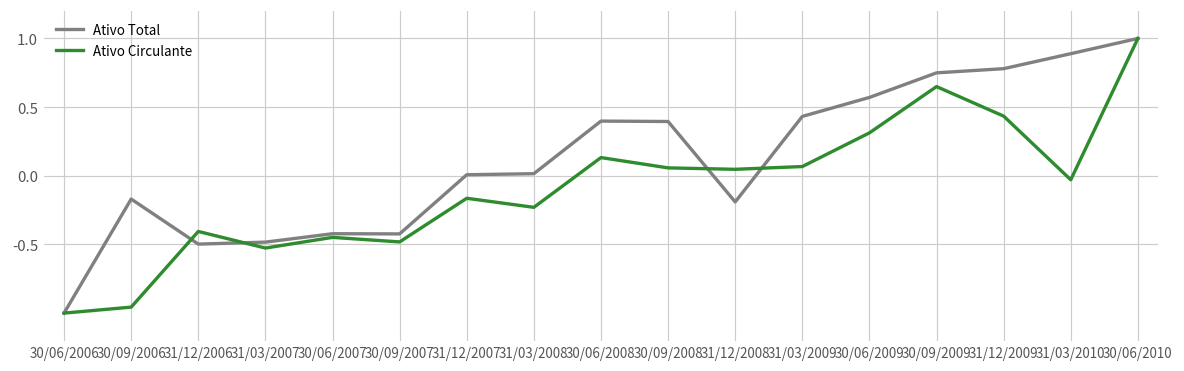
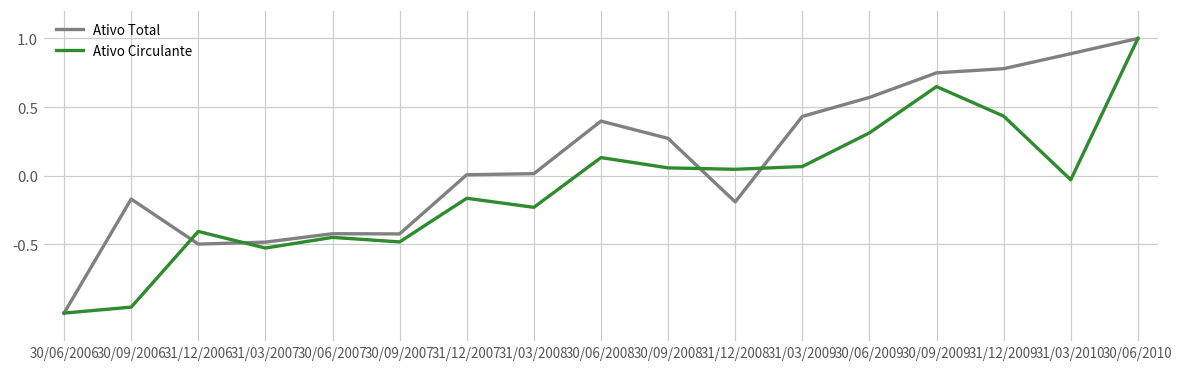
Ativo Total, 30/09/2008: 0.40 -> 0.27
